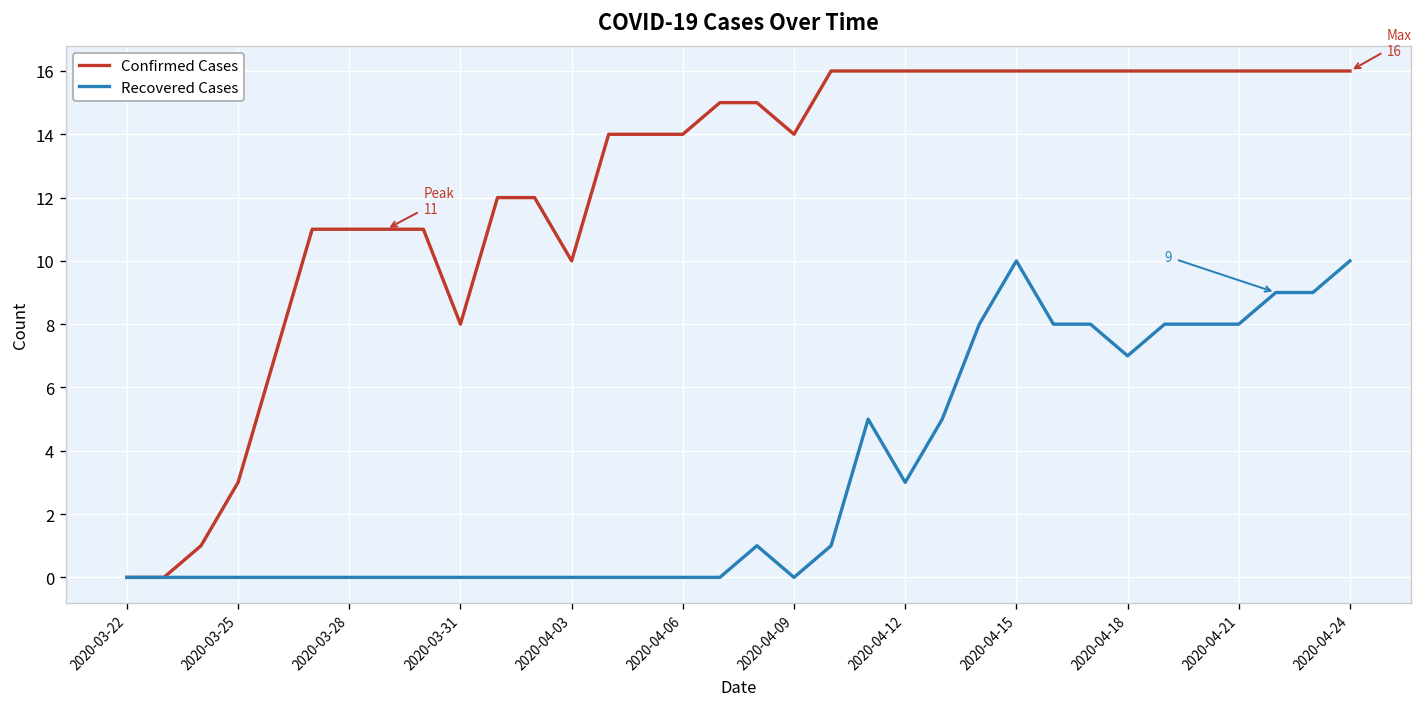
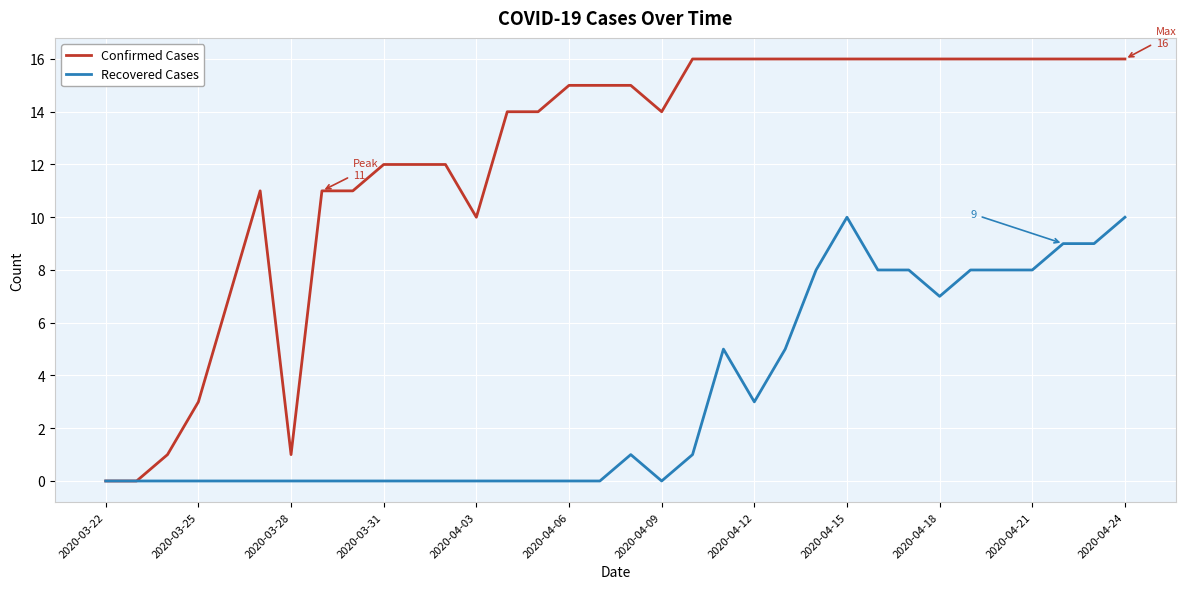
Confirmed Cases, 2020-03-28: 11 -> 1
Confirmed Cases, 2020-03-31: 8 -> 12
Confirmed Cases, 2020-04-06: 14 -> 15
